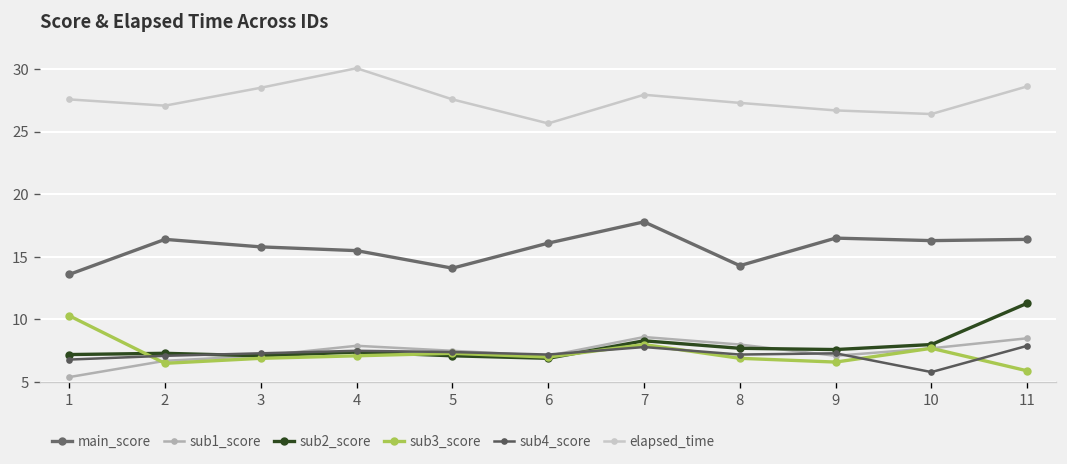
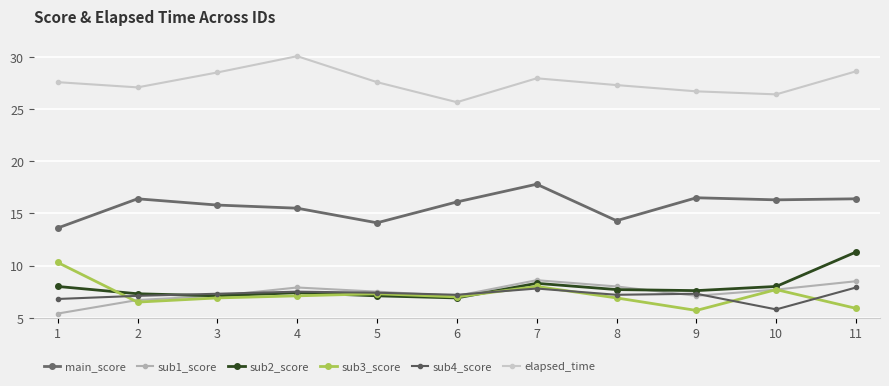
sub2_score, 1: 7.2 -> 8.0
sub3_score, 9: 6.6 -> 5.7
